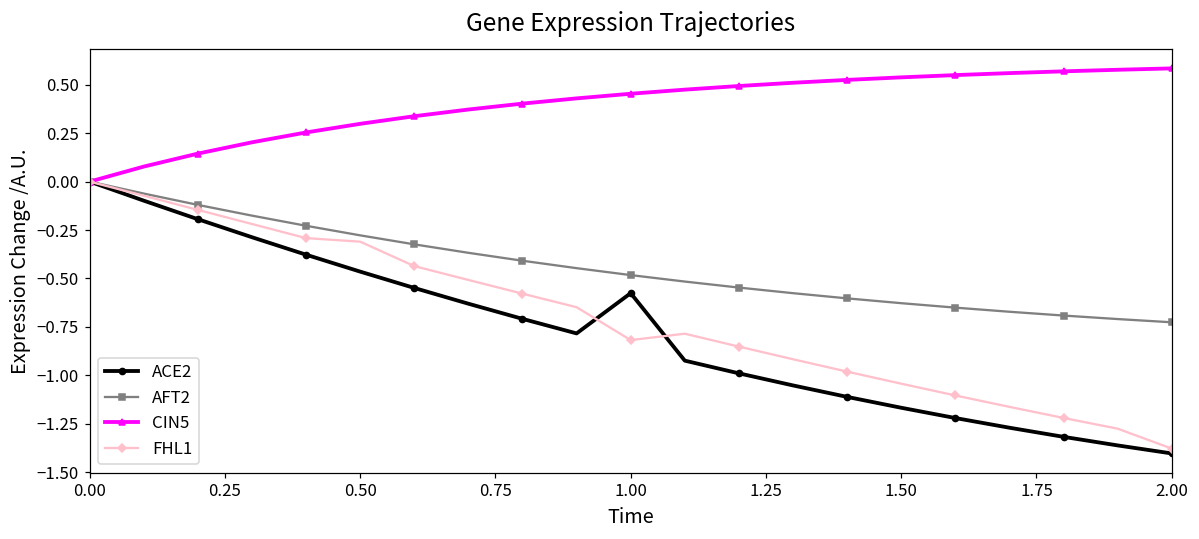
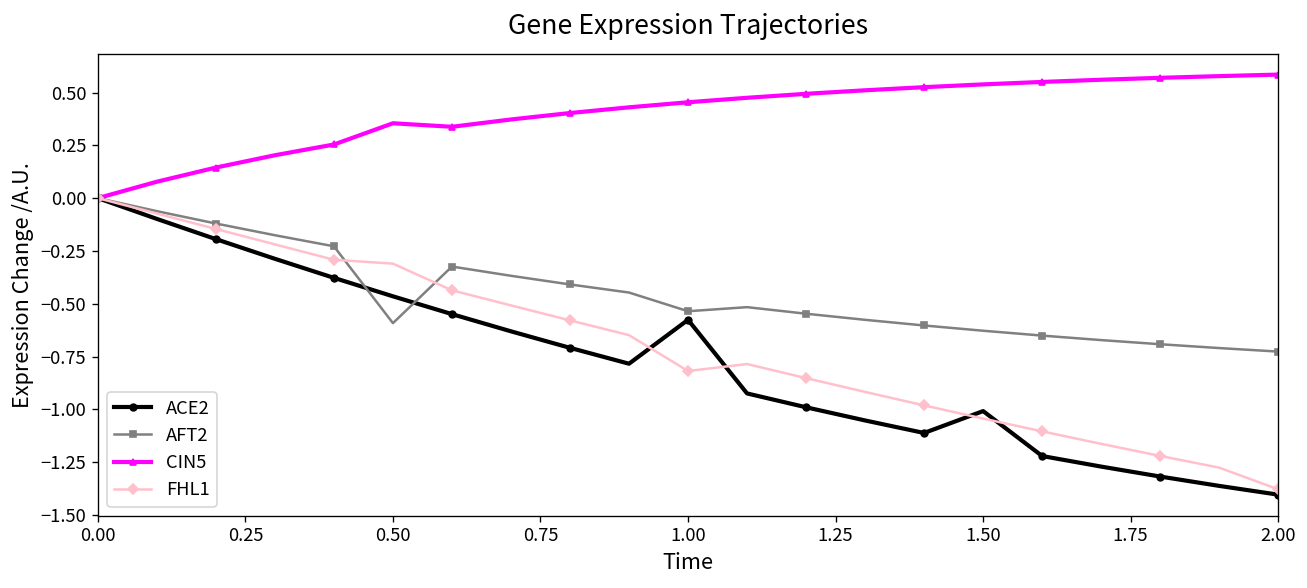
AFT2, 0.50: -0.28 -> -0.59
CIN5, 0.50: 0.30 -> 0.35
AFT2, 1.00: -0.48 -> -0.54
ACE2, 1.50: -1.17 -> -1.01
